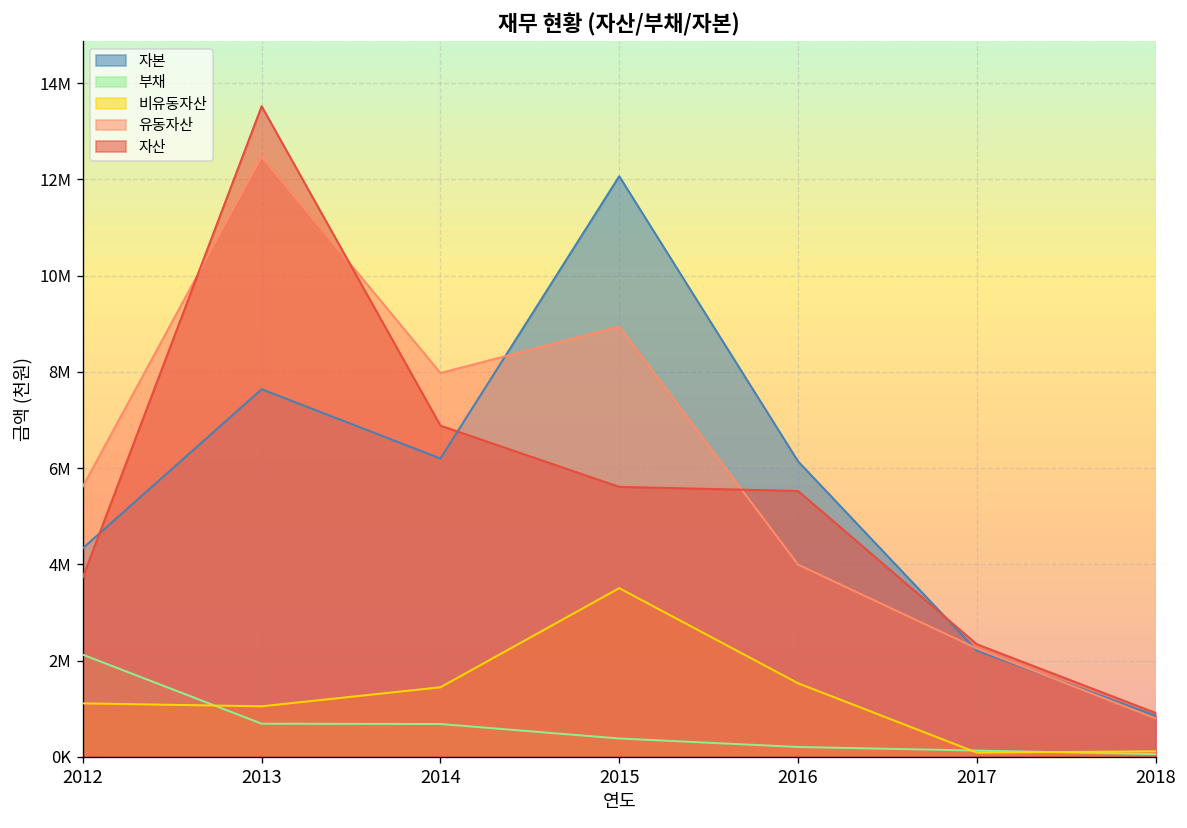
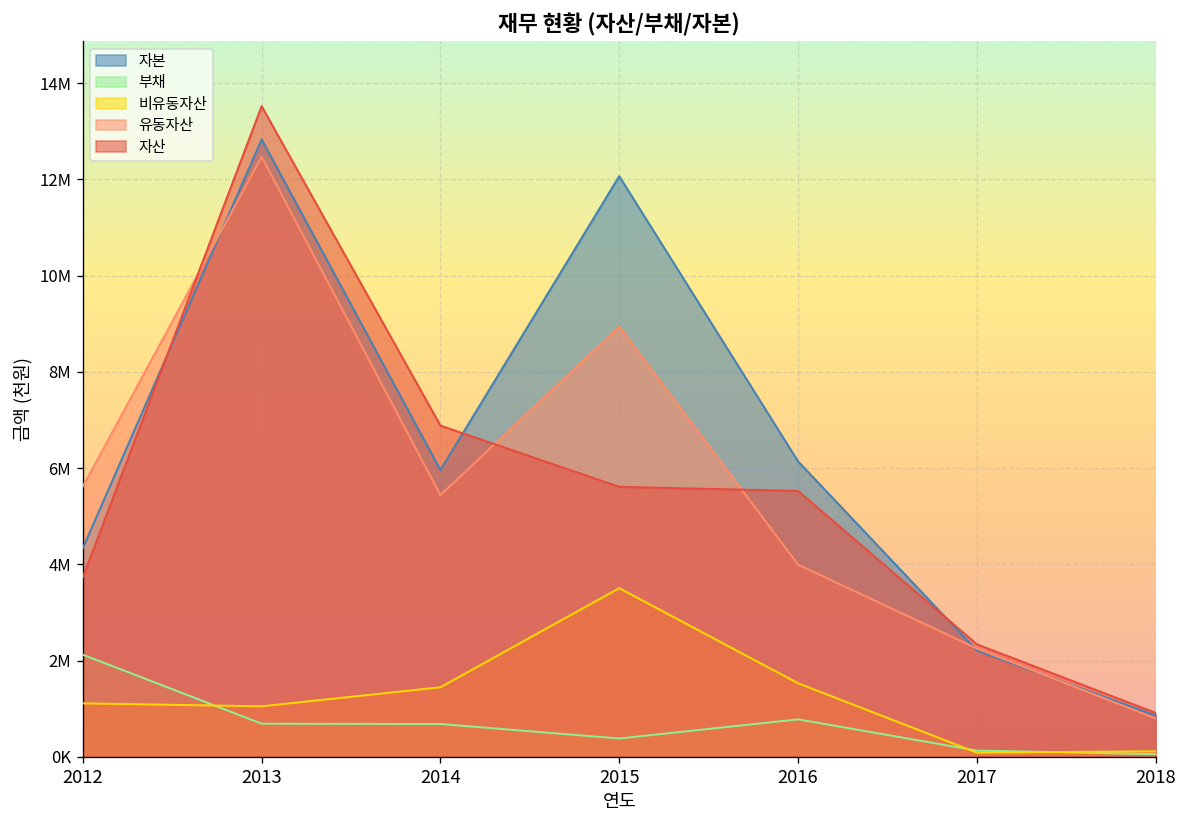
자본, 2013: 7600000 -> 12800000
자본, 2014: 6200000 -> 6000000
유동자산, 2014: 8000000 -> 5400000
부채, 2016: 200000 -> 800000
